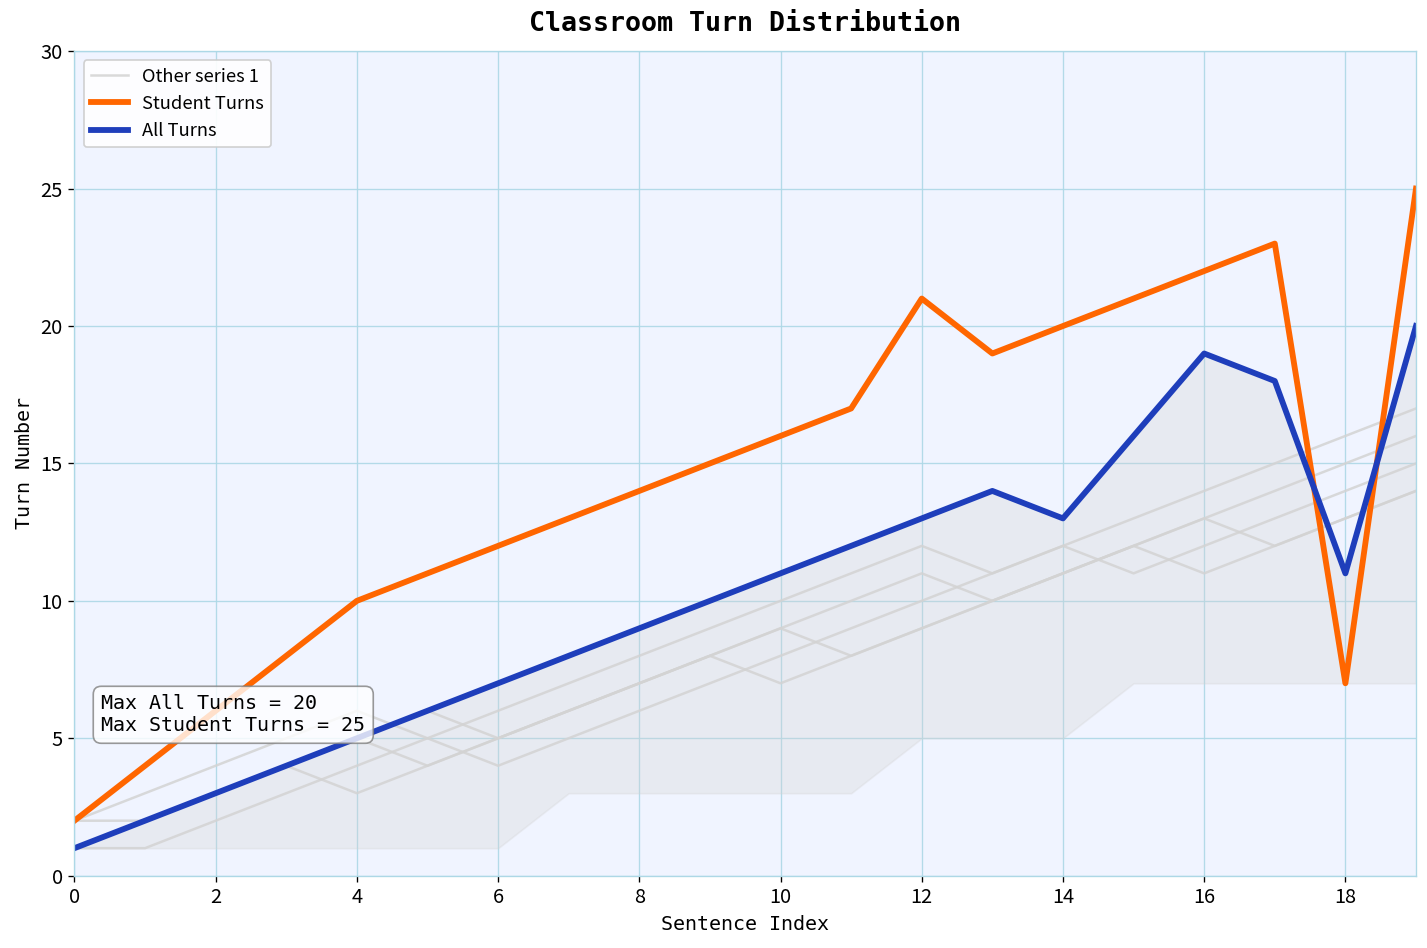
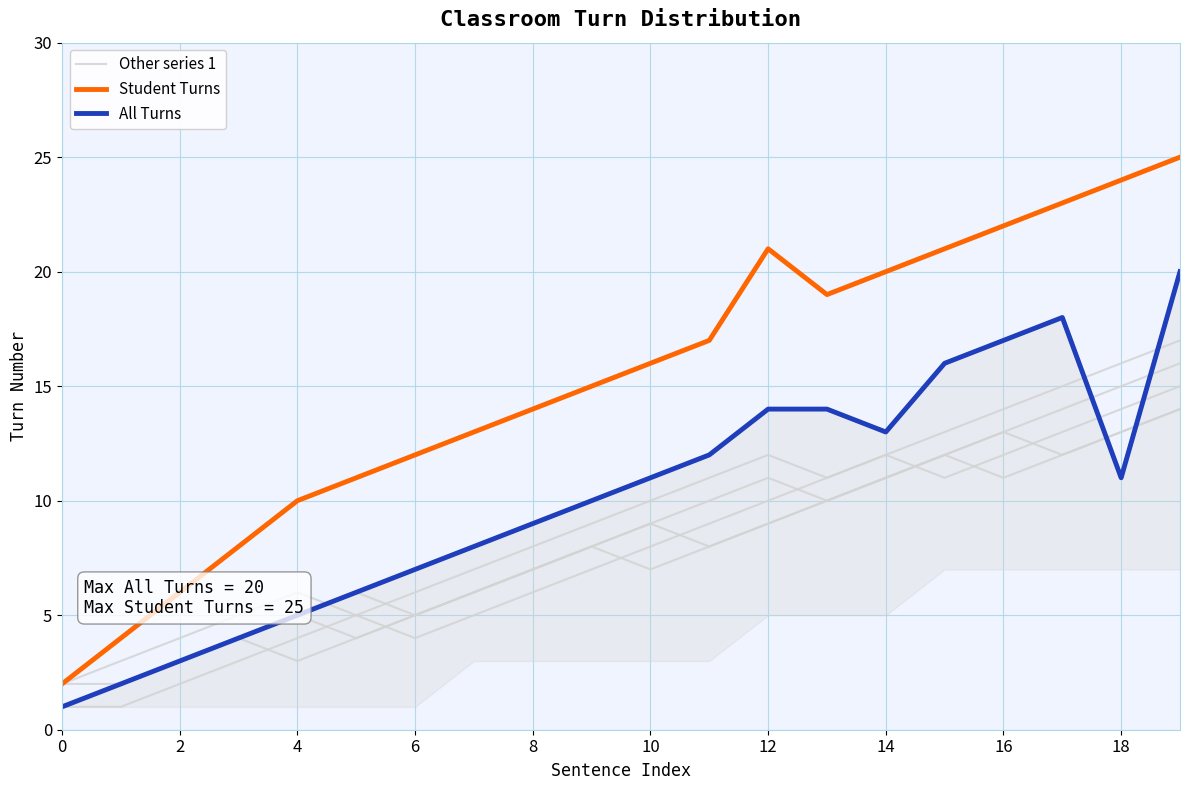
All Turns, 12: 13 -> 14
All Turns, 16: 19 -> 17
Student Turns, 18: 7 -> 24
